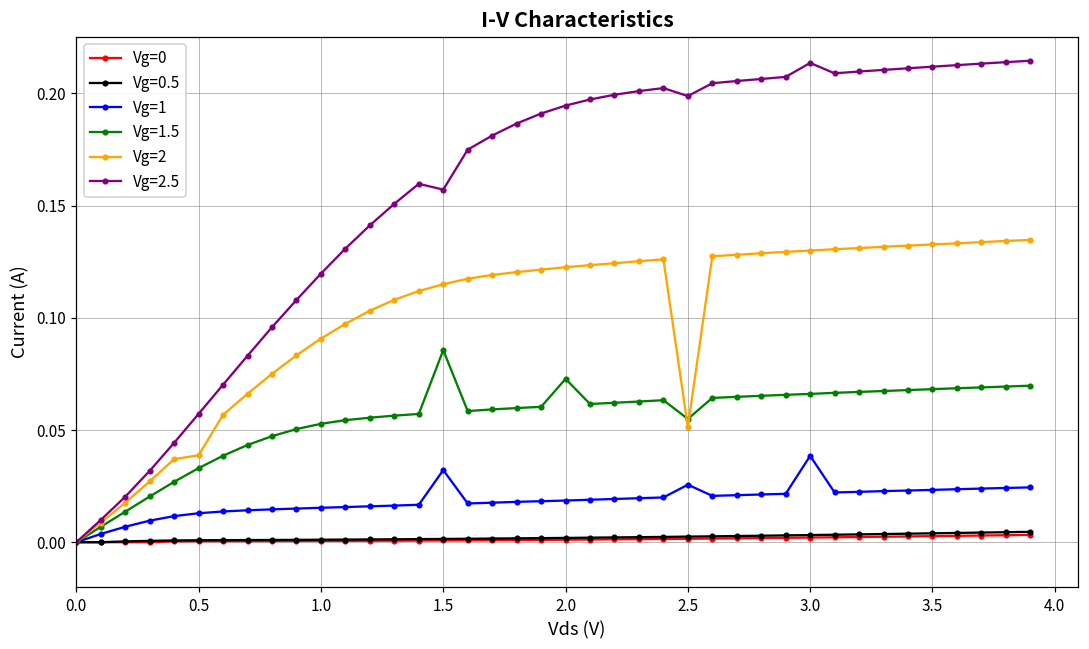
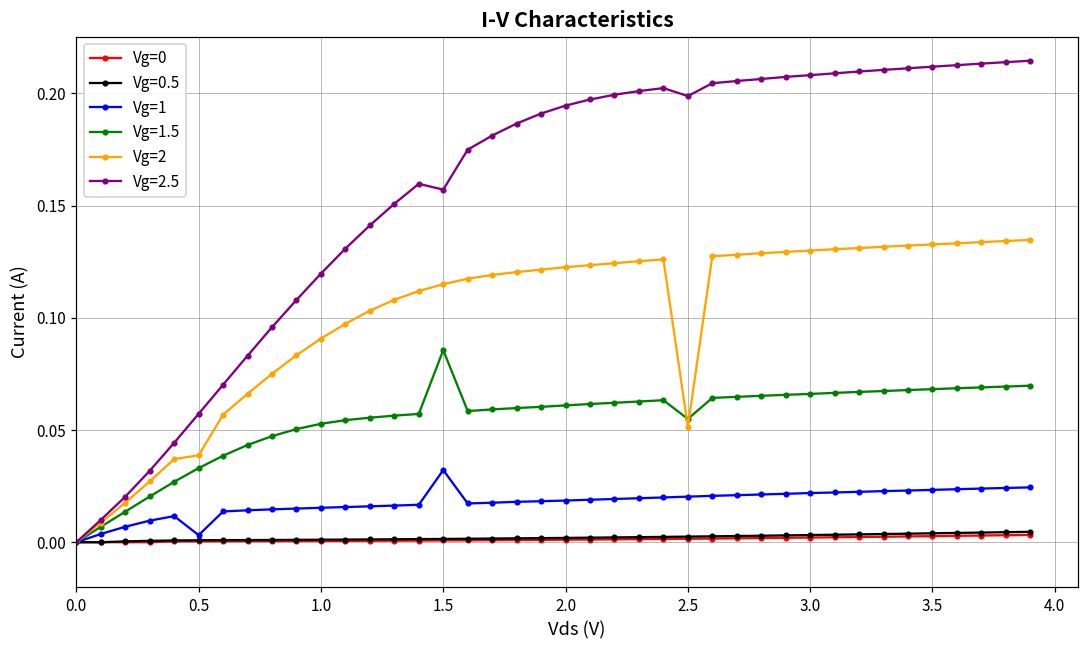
Vg=1, 0.5: 0.013 -> 0.003
Vg=1.5, 2.0: 0.073 -> 0.061
Vg=1, 2.5: 0.026 -> 0.020
Vg=1, 3.0: 0.038 -> 0.022
Vg=2.5, 3.0: 0.214 -> 0.208
